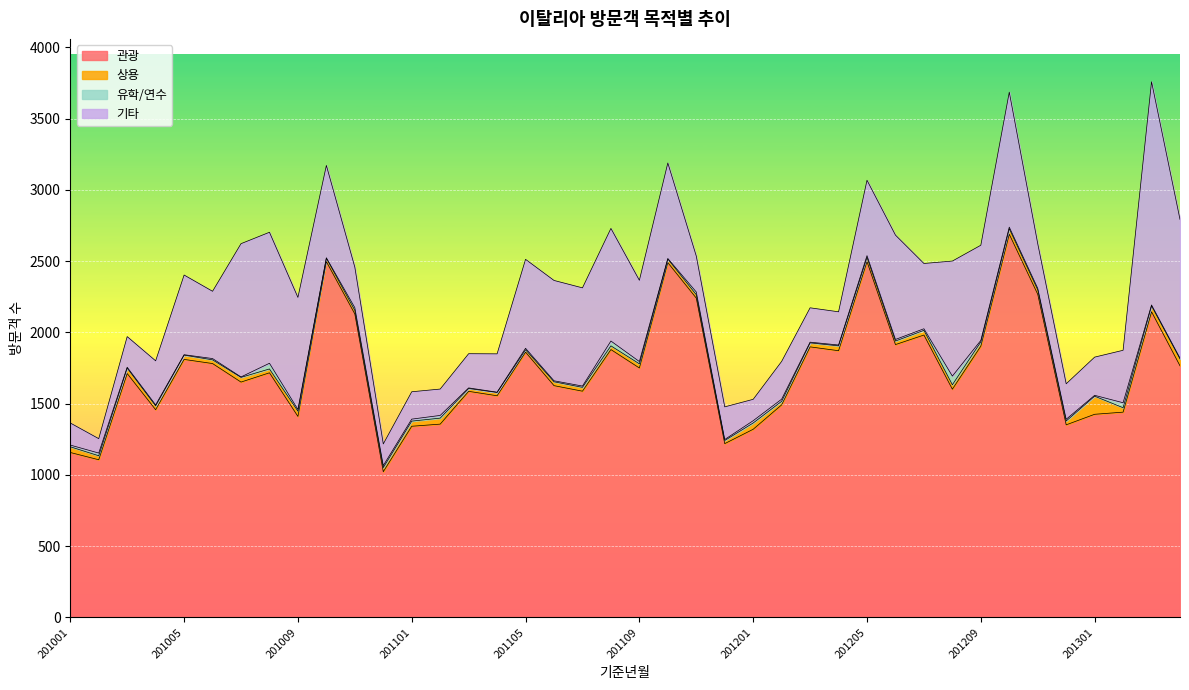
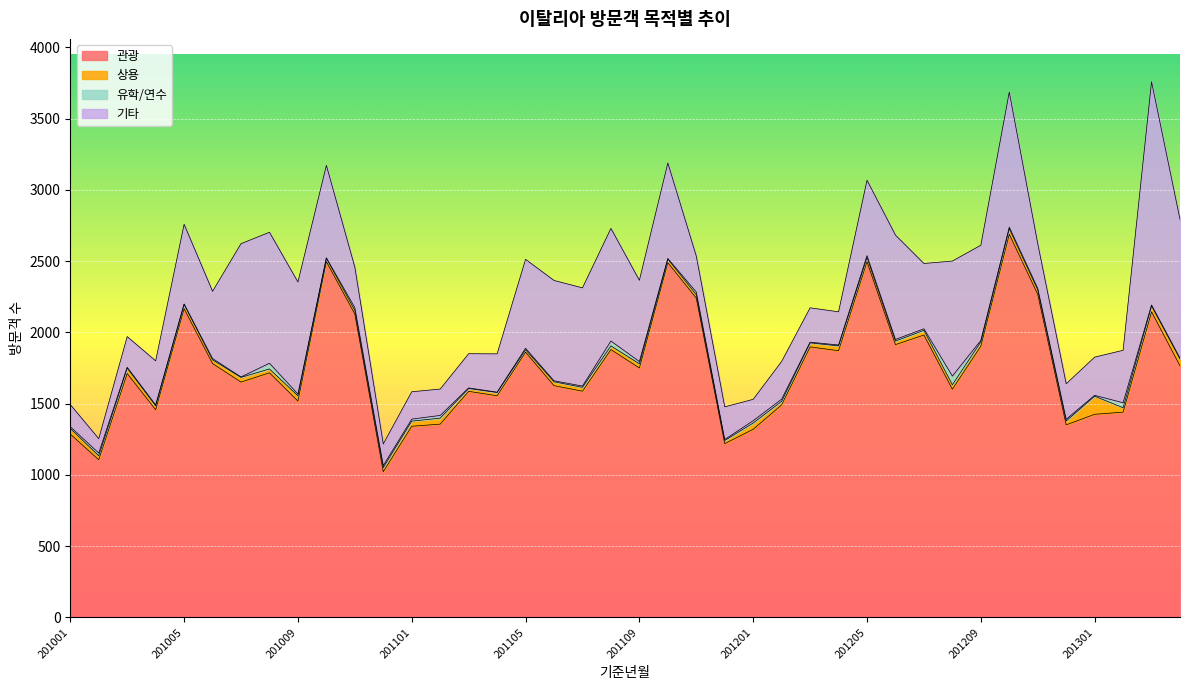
관광, 201001: 1160 -> 1290
관광, 201005: 1810 -> 2170
관광, 201009: 1410 -> 1520
